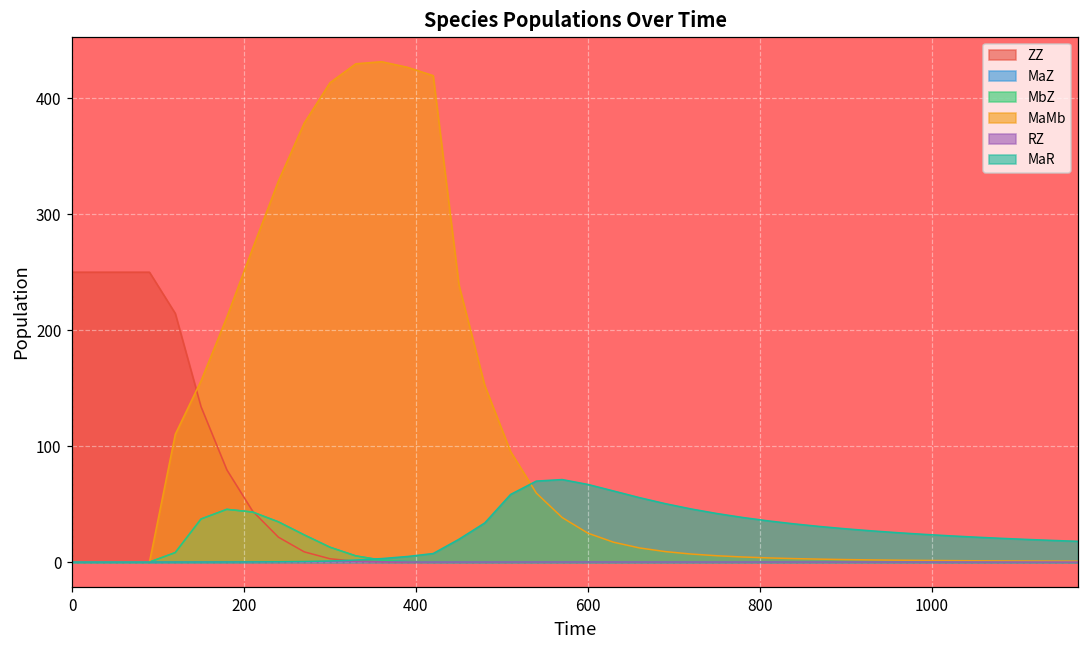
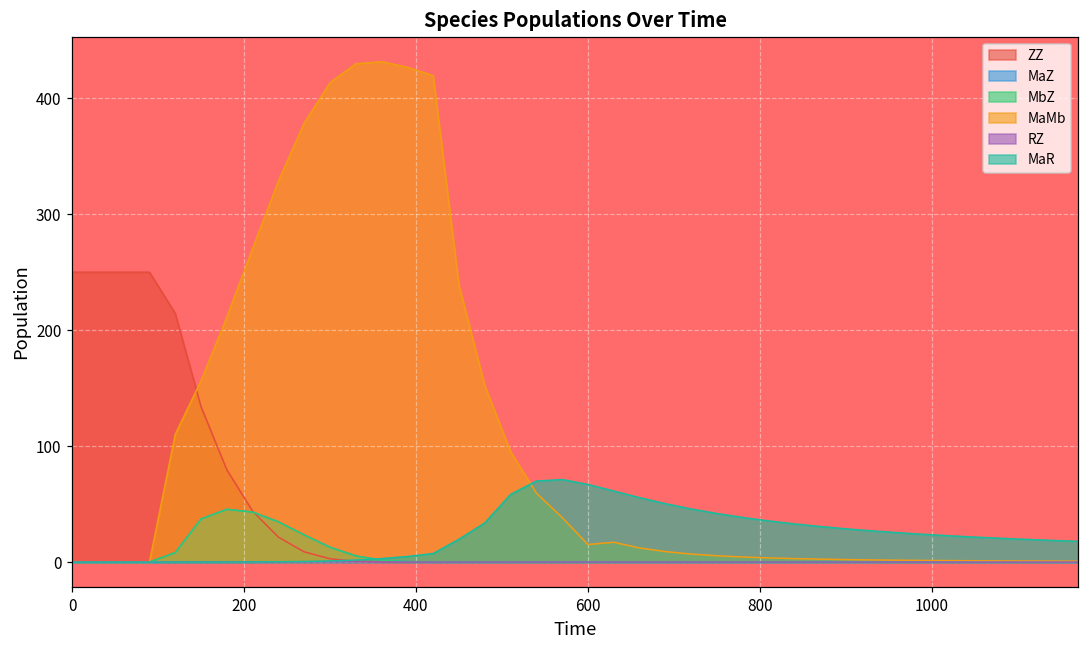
MaMb, 600: 25 -> 15
